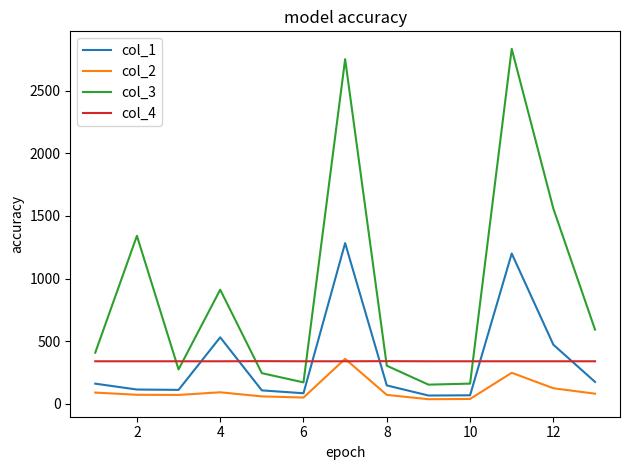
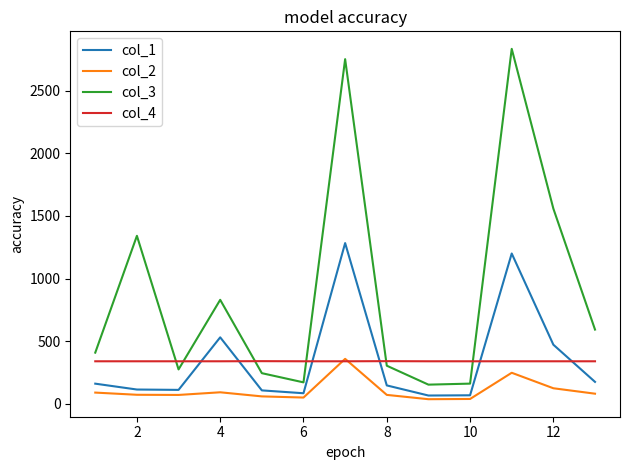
col_3, 4: 910 -> 830
